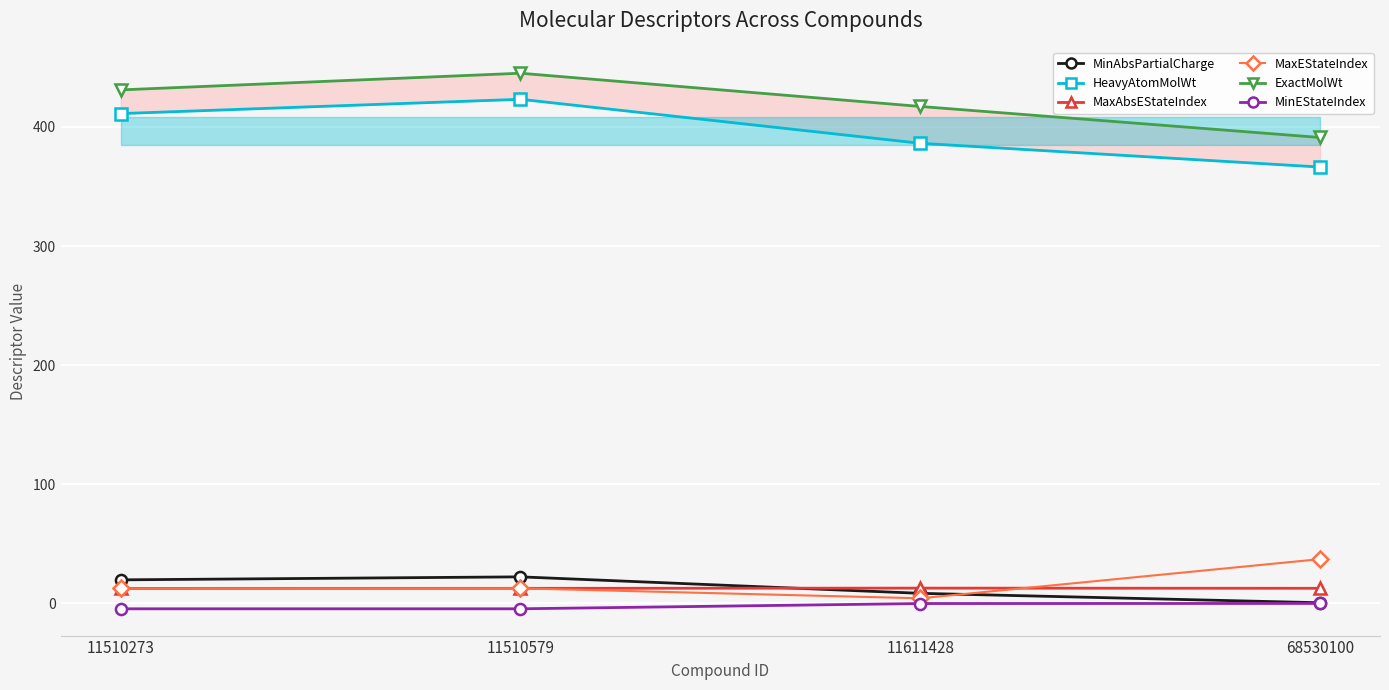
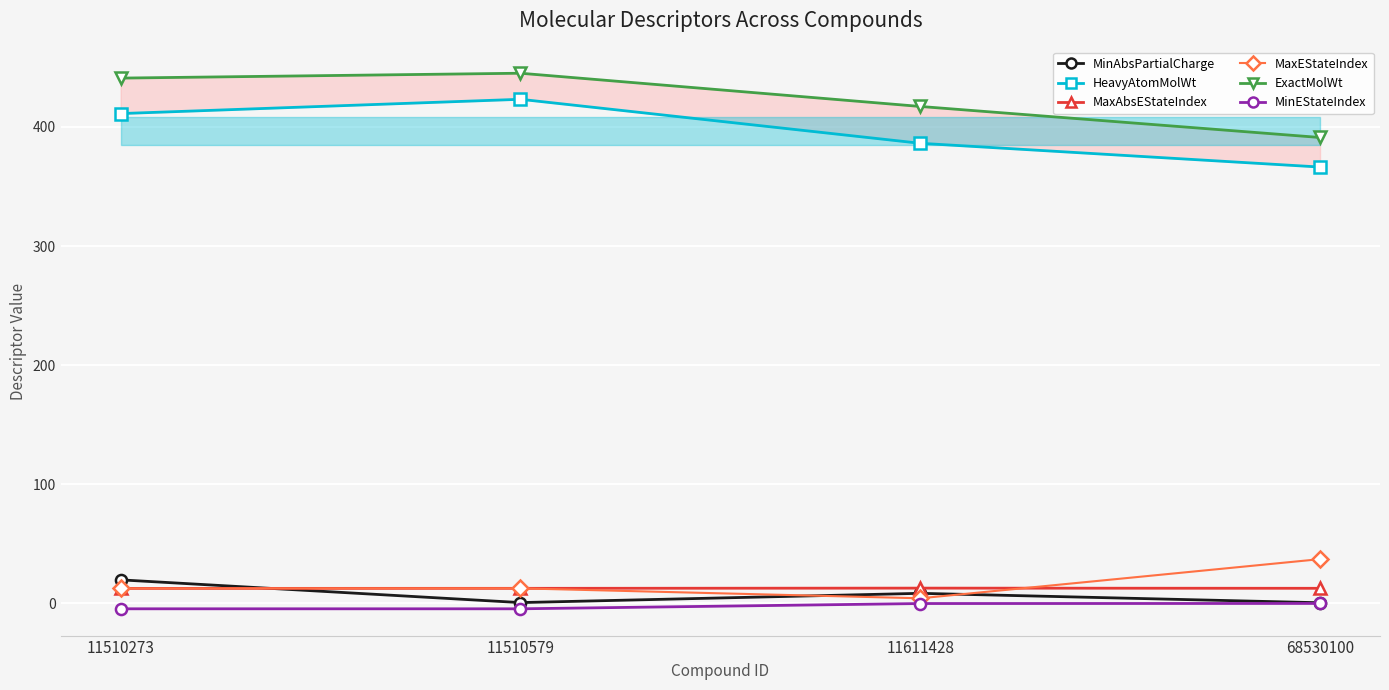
ExactMolWt, 11510273: 431 -> 441
MinAbsPartialCharge, 11510579: 22 -> 0
